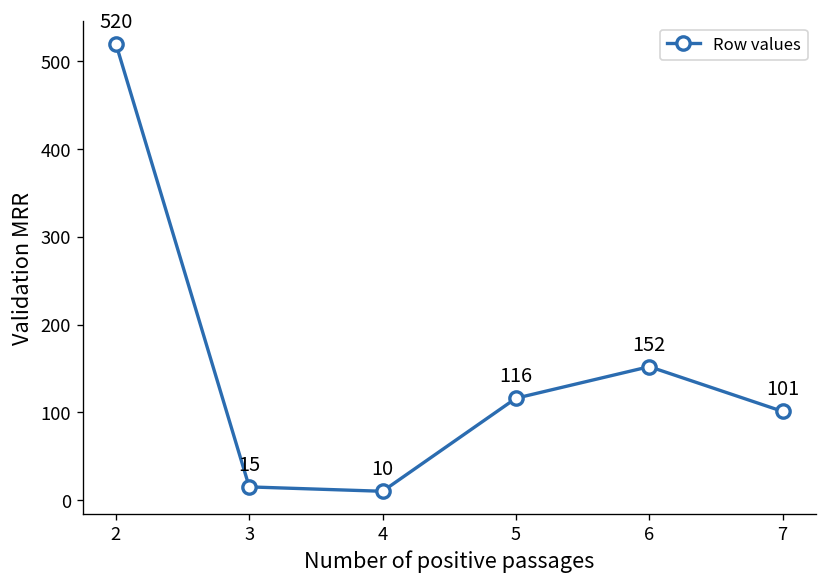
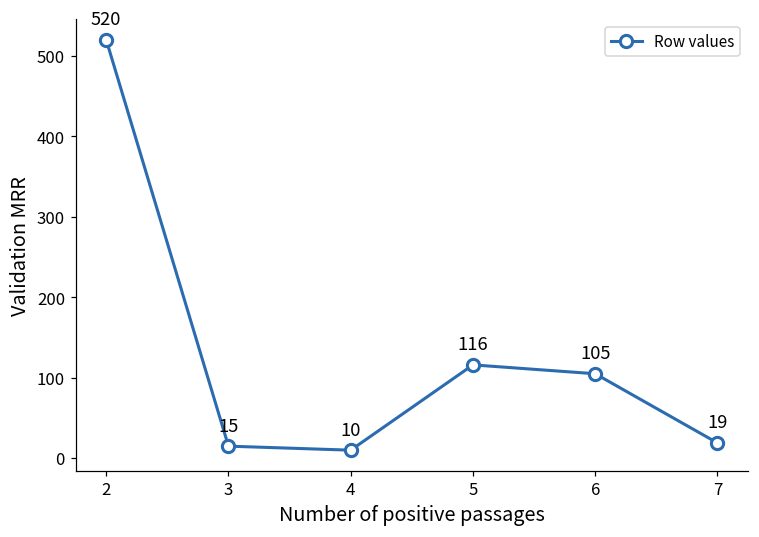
6: 152 -> 105
7: 101 -> 19
